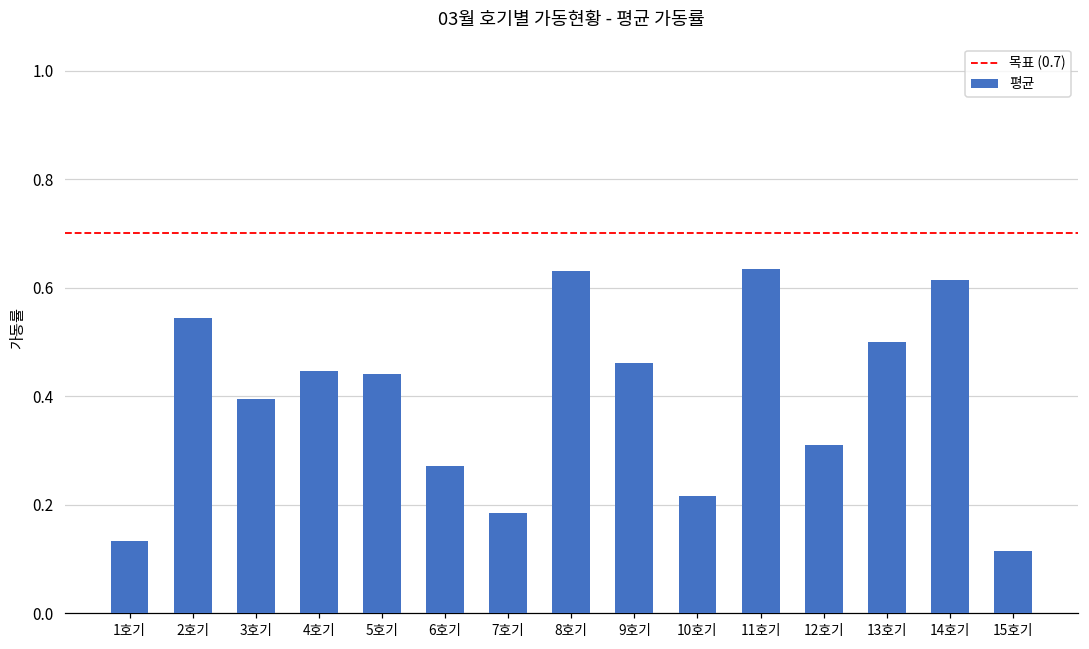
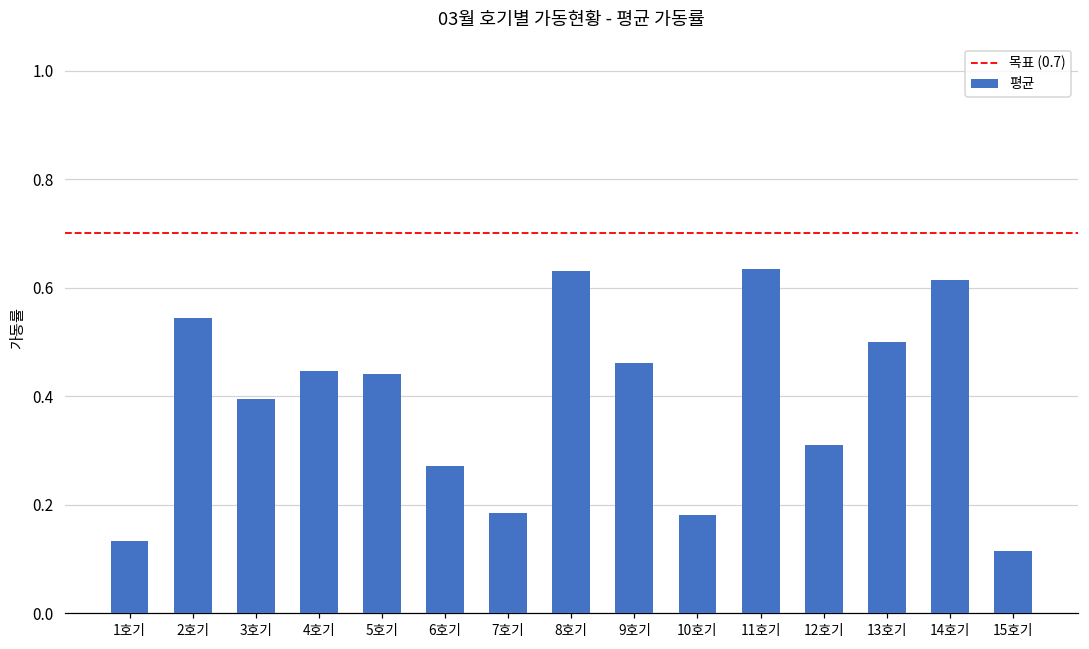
10호기: 0.22 -> 0.18
